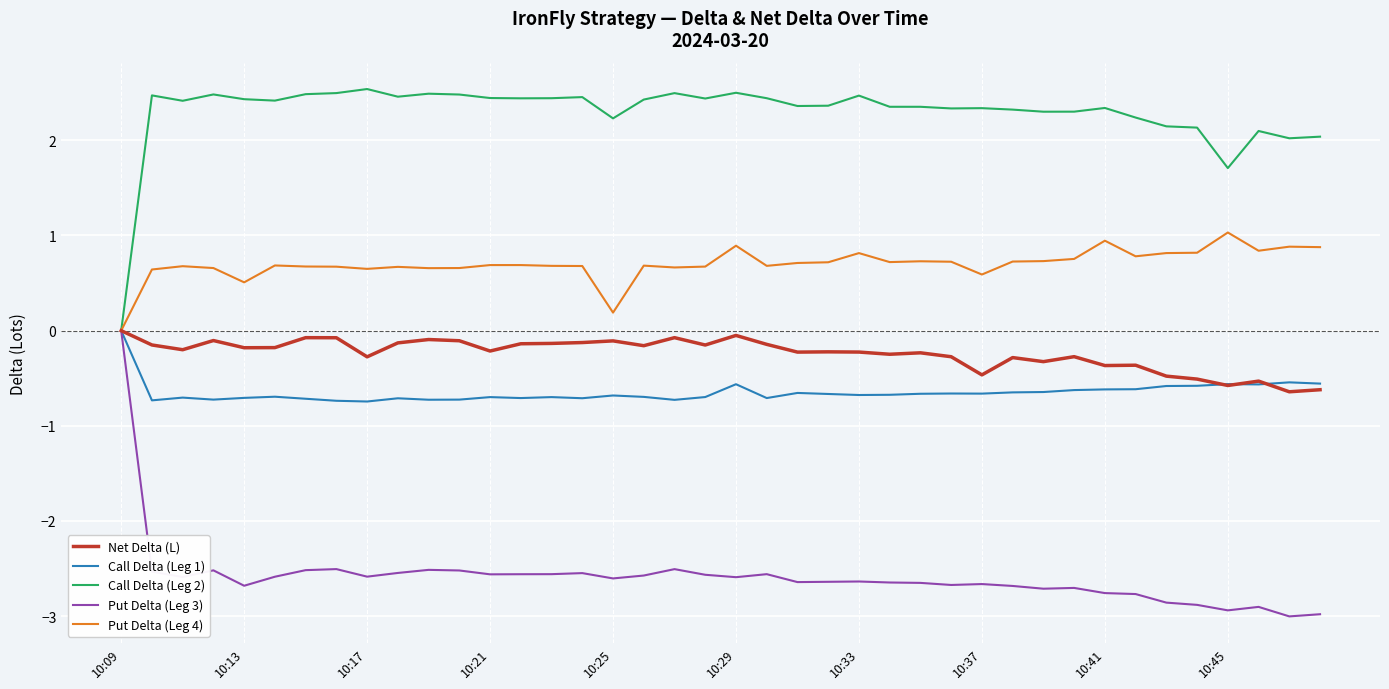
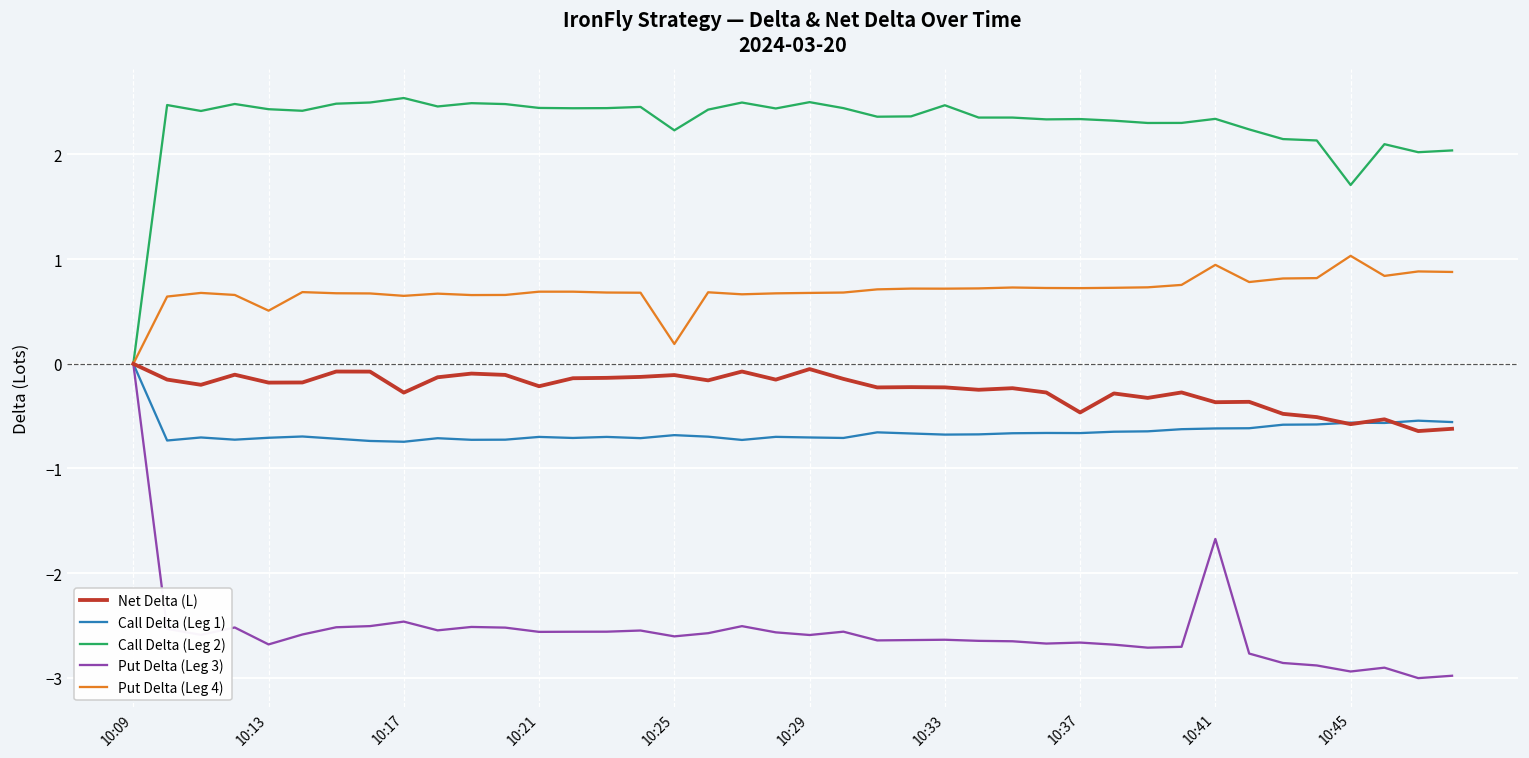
Put Delta (Leg 3), 10:17: -2.6 -> -2.5
Call Delta (Leg 1), 10:29: -0.6 -> -0.7
Put Delta (Leg 4), 10:29: 0.9 -> 0.7
Put Delta (Leg 4), 10:33: 0.8 -> 0.7
Put Delta (Leg 4), 10:37: 0.6 -> 0.7
Put Delta (Leg 3), 10:41: -2.8 -> -1.7
